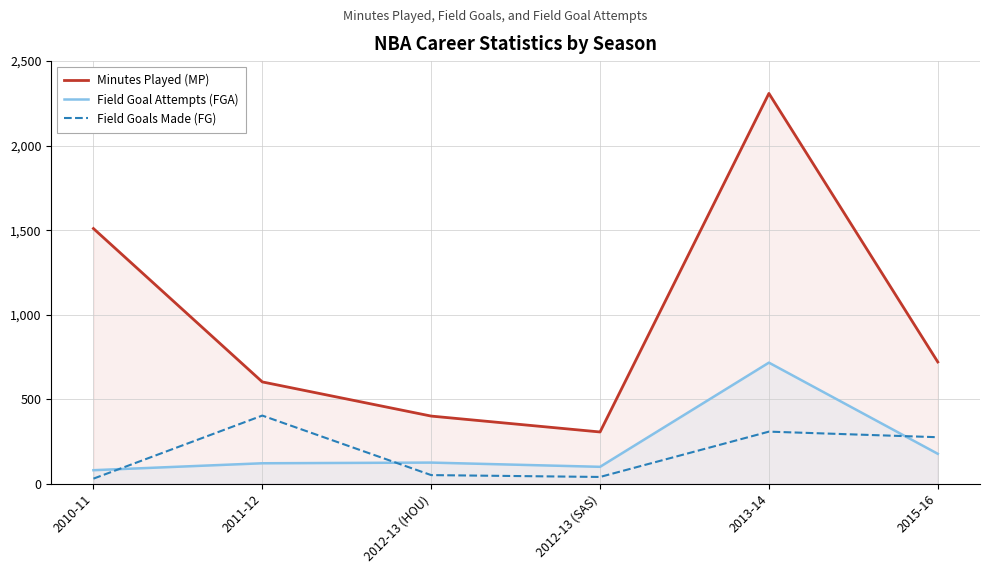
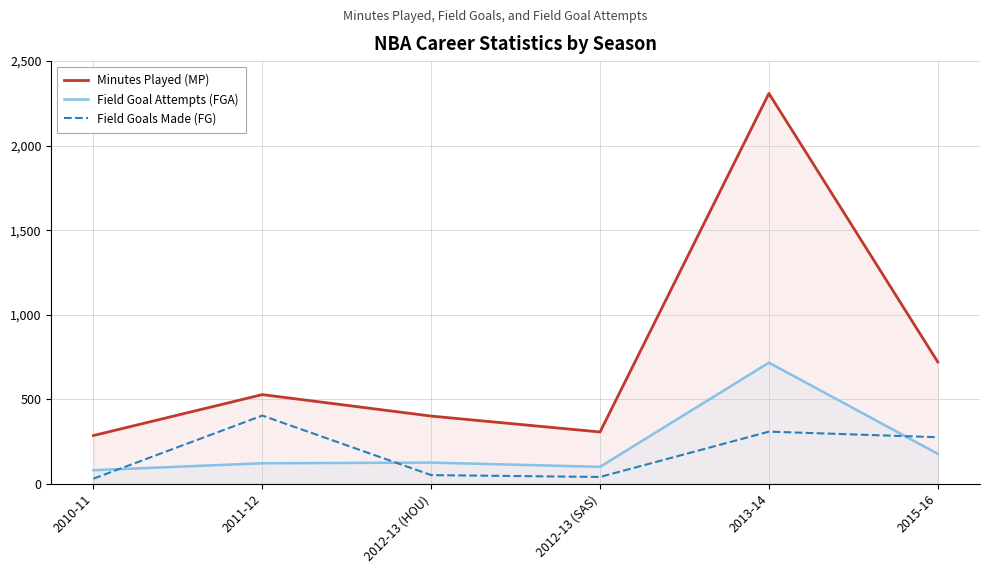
Minutes Played (MP), 2010-11: 1,510 -> 290
Minutes Played (MP), 2011-12: 600 -> 530
